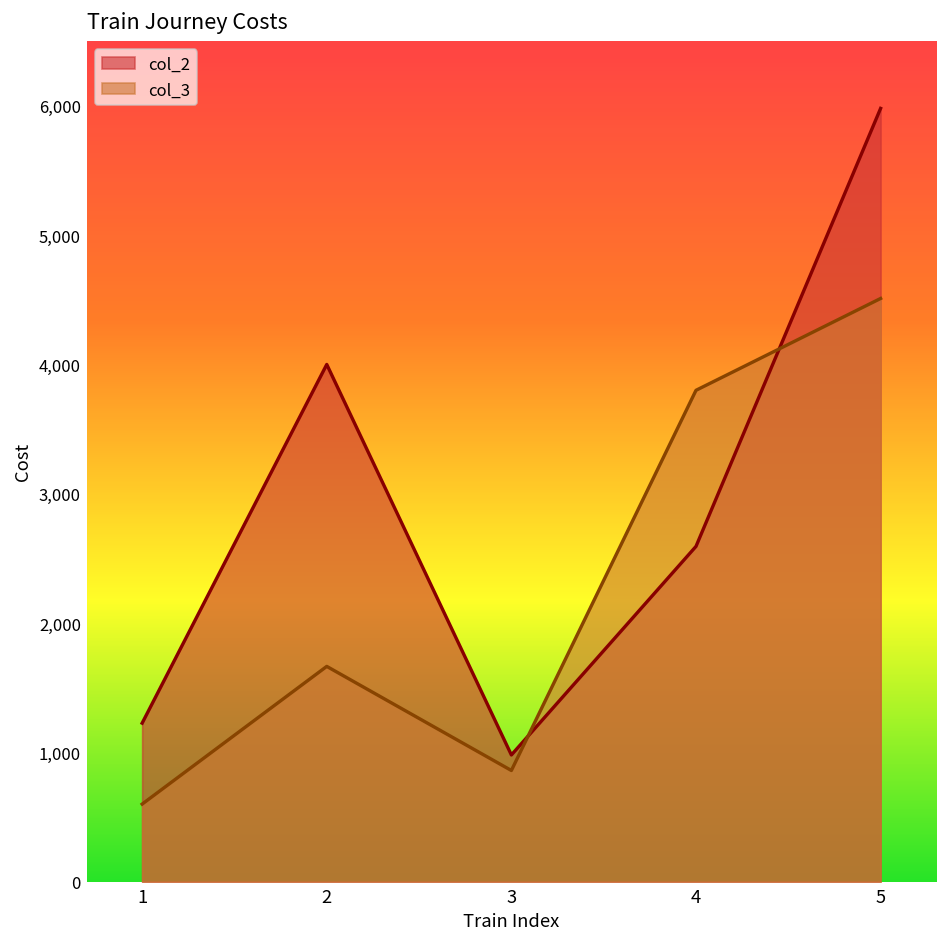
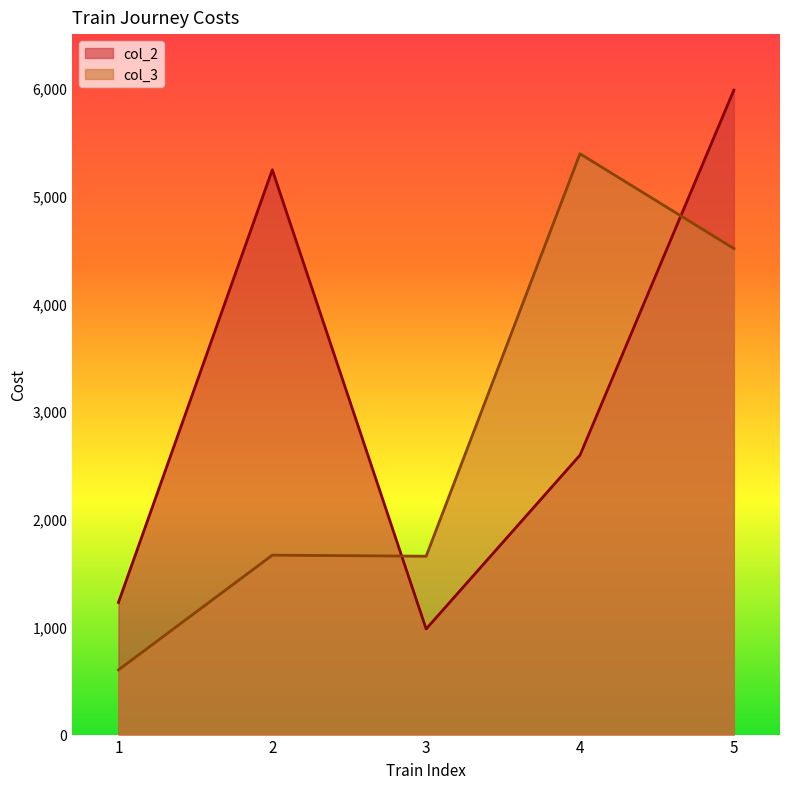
col_2, 2: 4,000 -> 5,240
col_3, 3: 860 -> 1,660
col_3, 4: 3,800 -> 5,390
